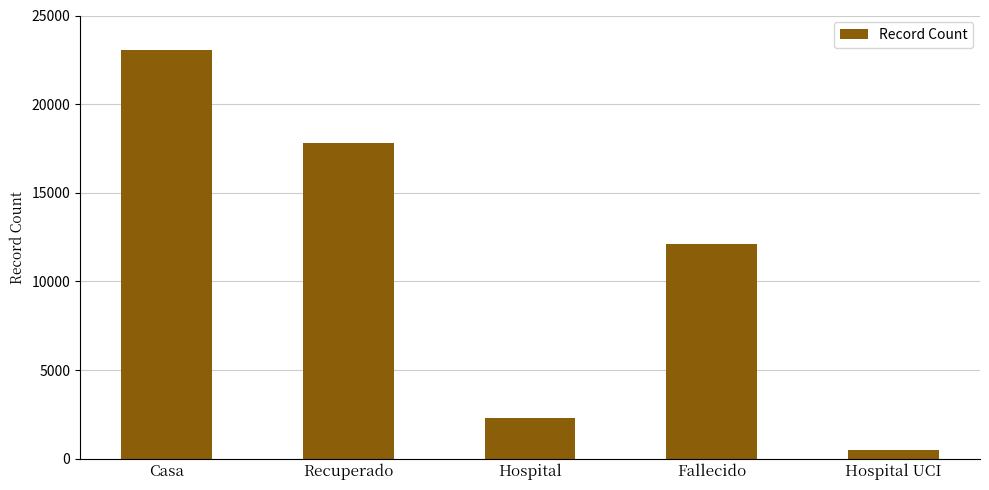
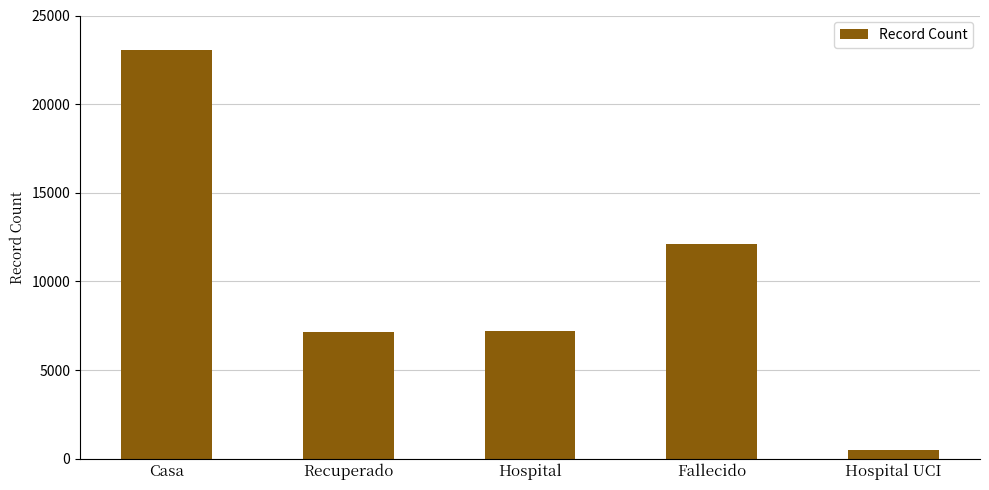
Recuperado: 17800 -> 7200
Hospital: 2300 -> 7200
